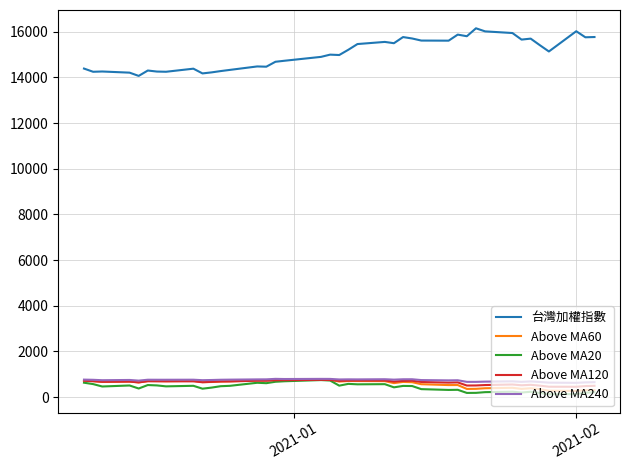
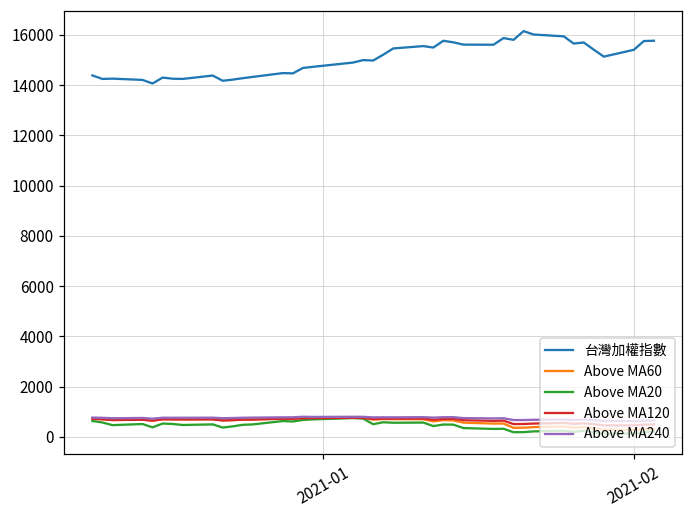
台灣加權指數, 2021-02: 16000 -> 15400
